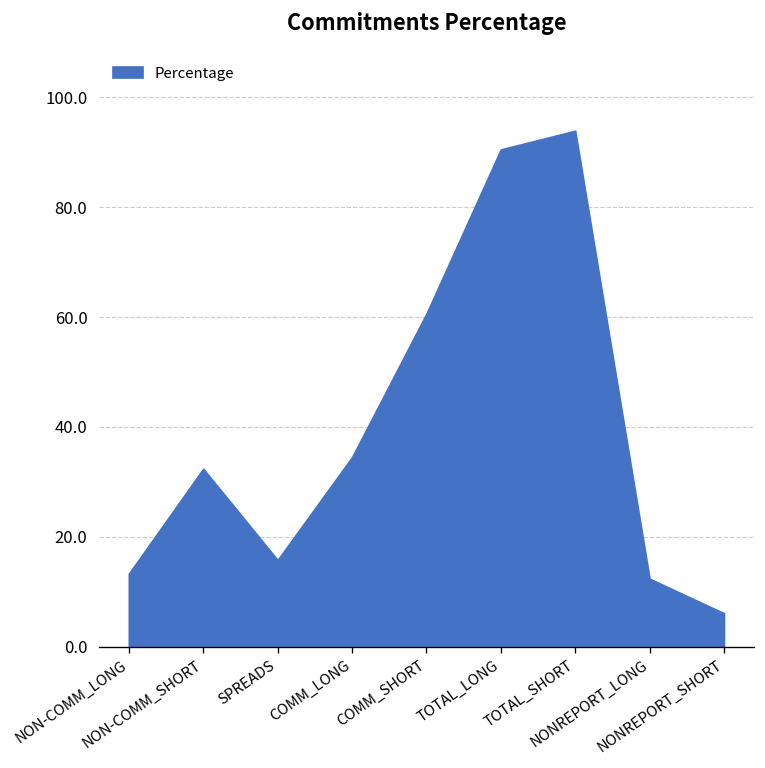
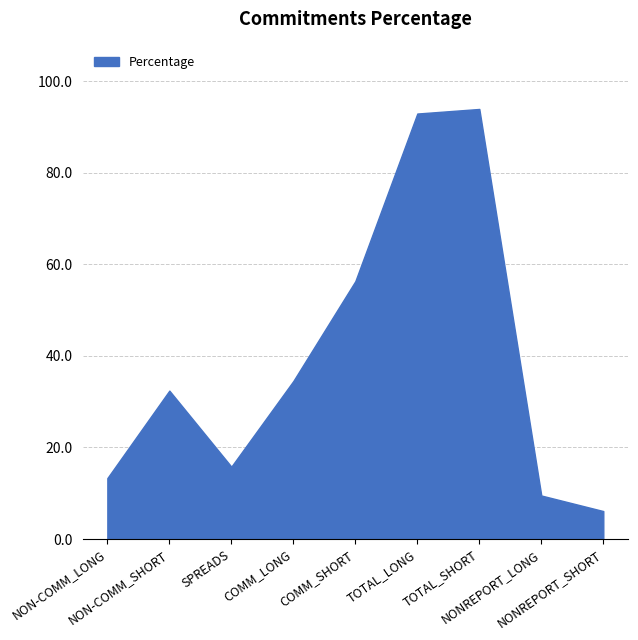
COMM_SHORT: 61 -> 56
TOTAL_LONG: 91 -> 93
NONREPORT_LONG: 12 -> 10
